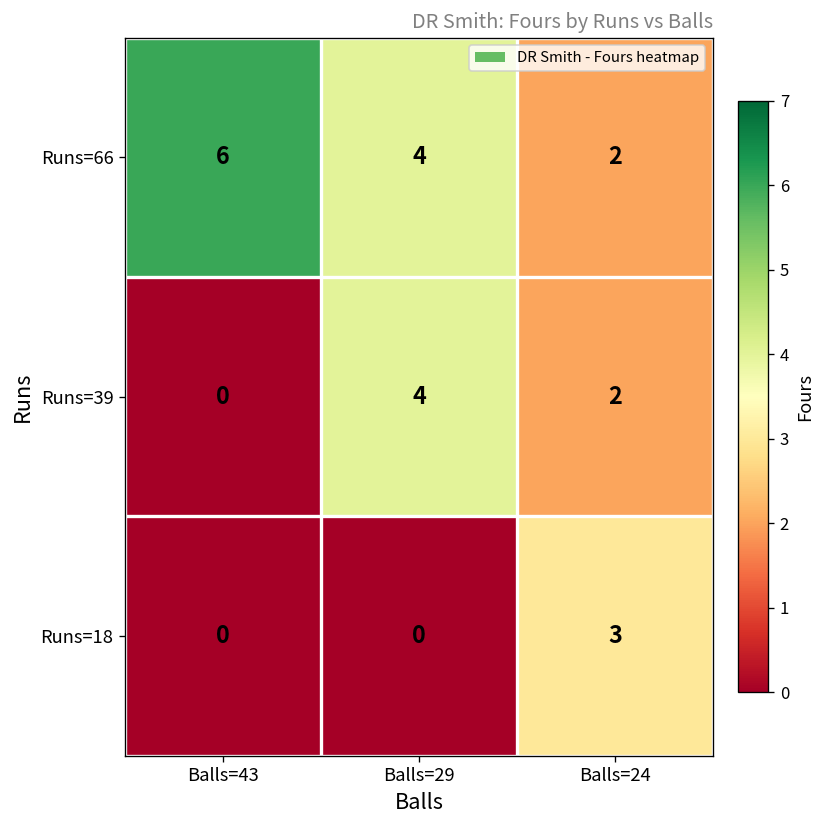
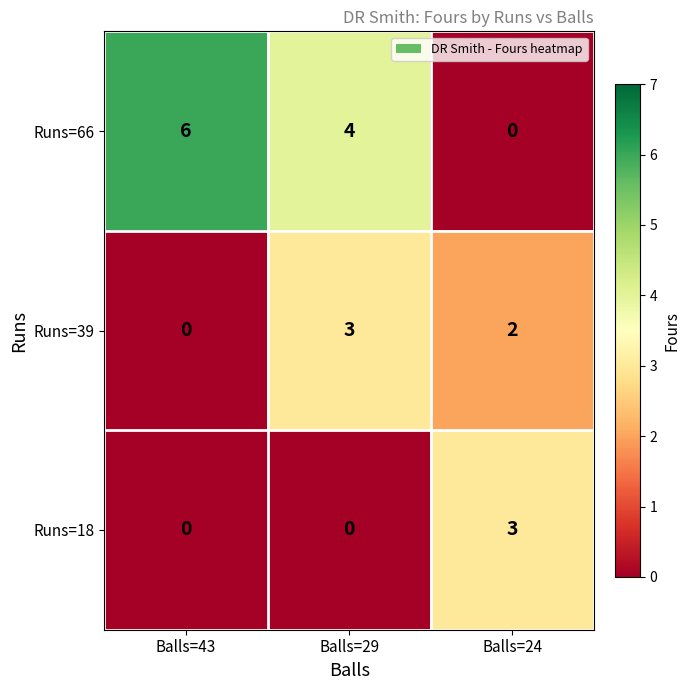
Runs=66, Balls=24: 2 -> 0
Runs=39, Balls=29: 4 -> 3
